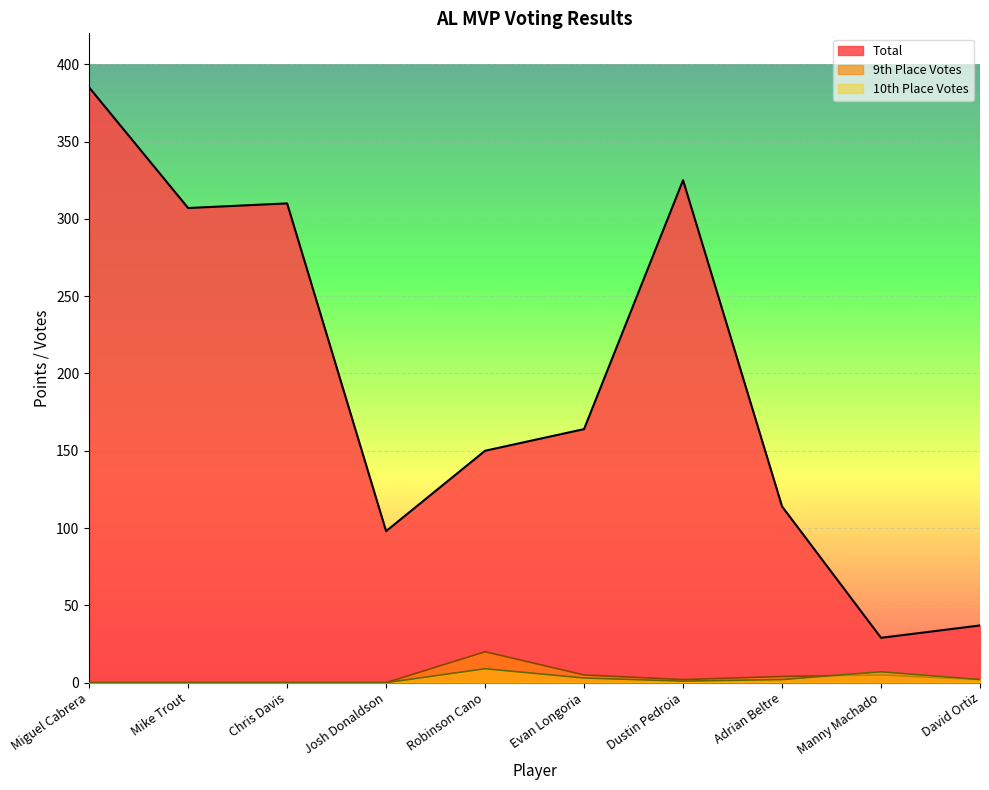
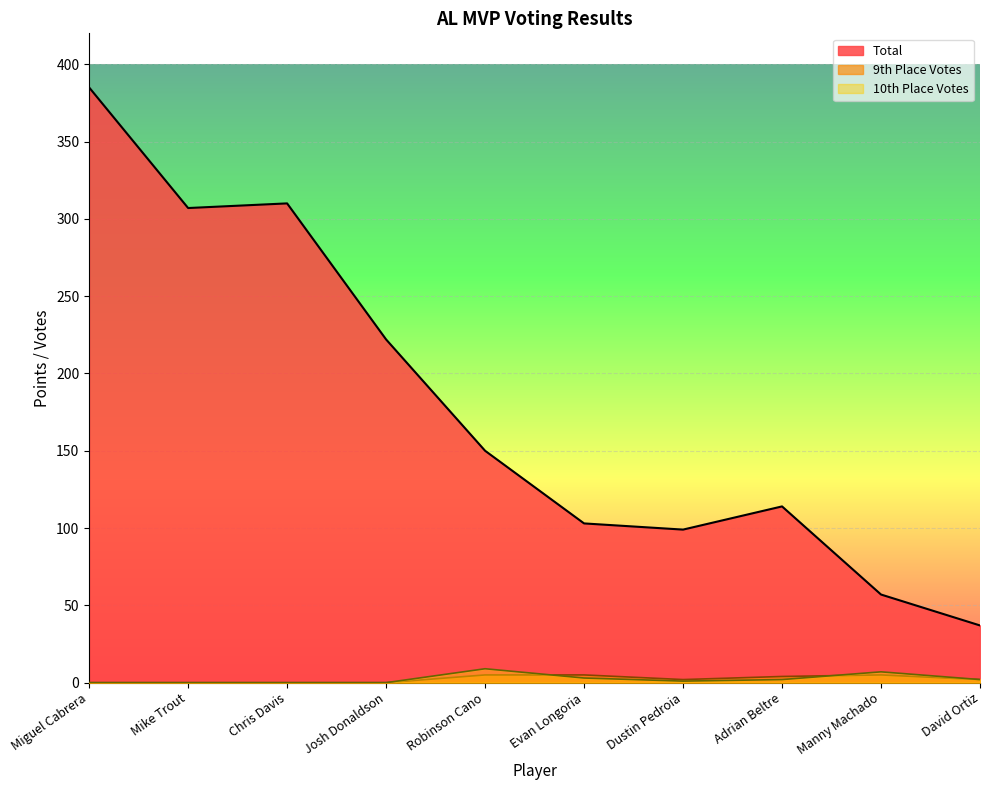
Total, Josh Donaldson: 98 -> 222
9th Place Votes, Robinson Cano: 20 -> 5
Total, Evan Longoria: 164 -> 103
Total, Dustin Pedroia: 325 -> 99
Total, Manny Machado: 29 -> 57
